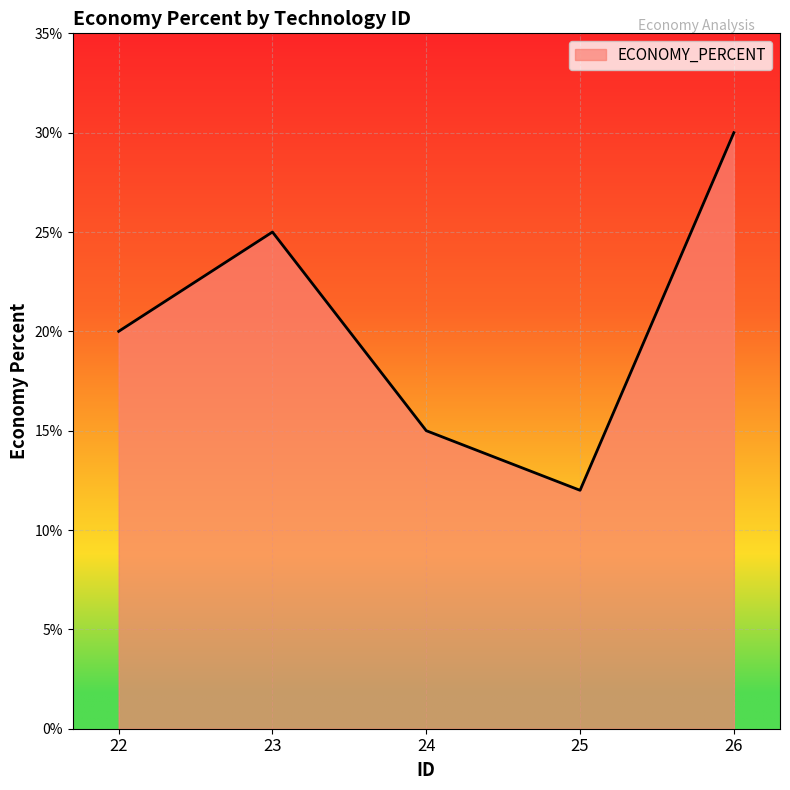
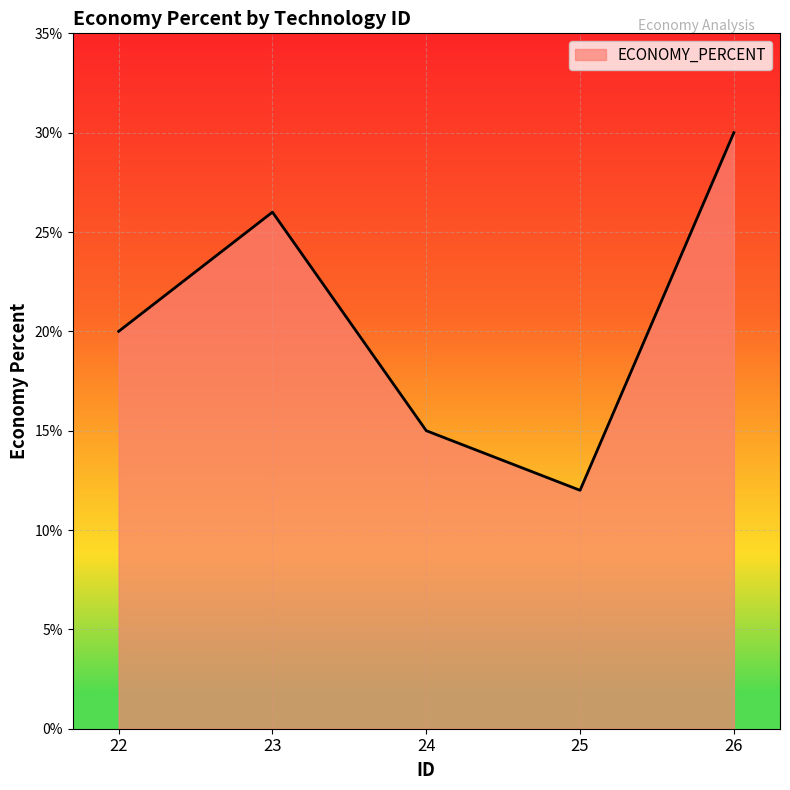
23: 25.0% -> 26.0%
